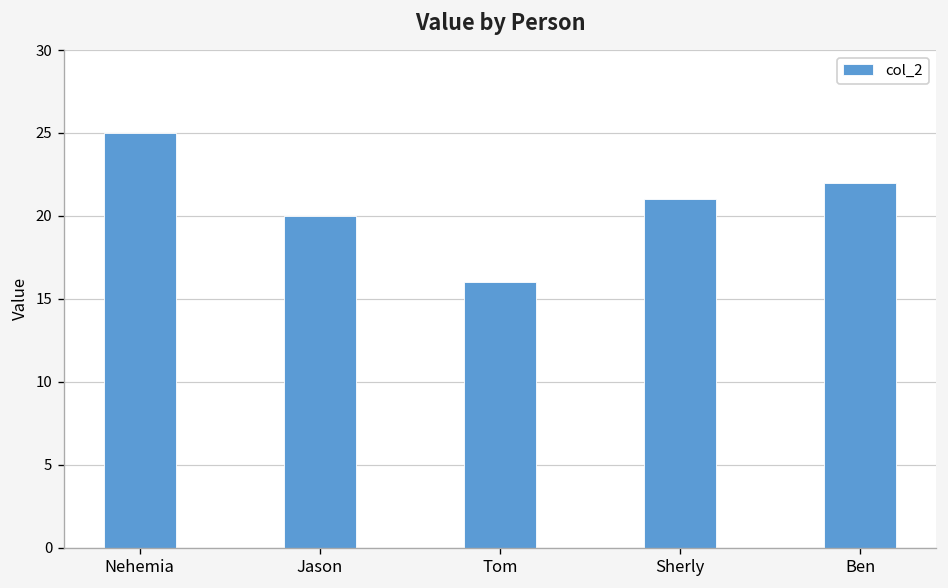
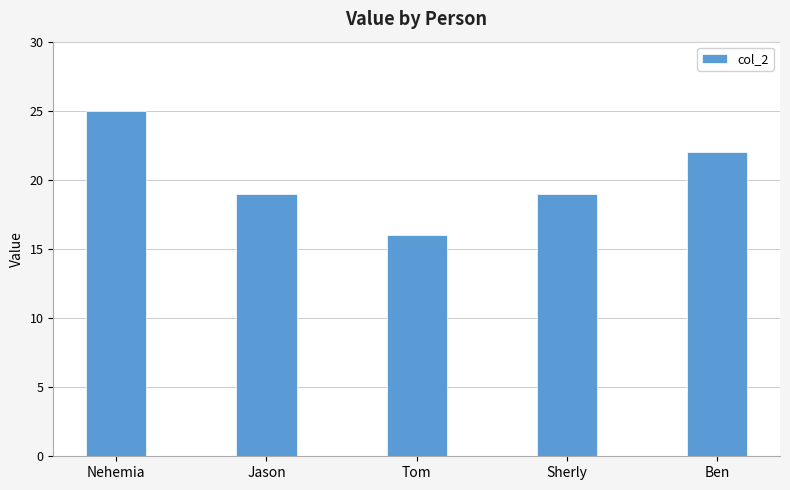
Jason: 20 -> 19
Sherly: 21 -> 19
